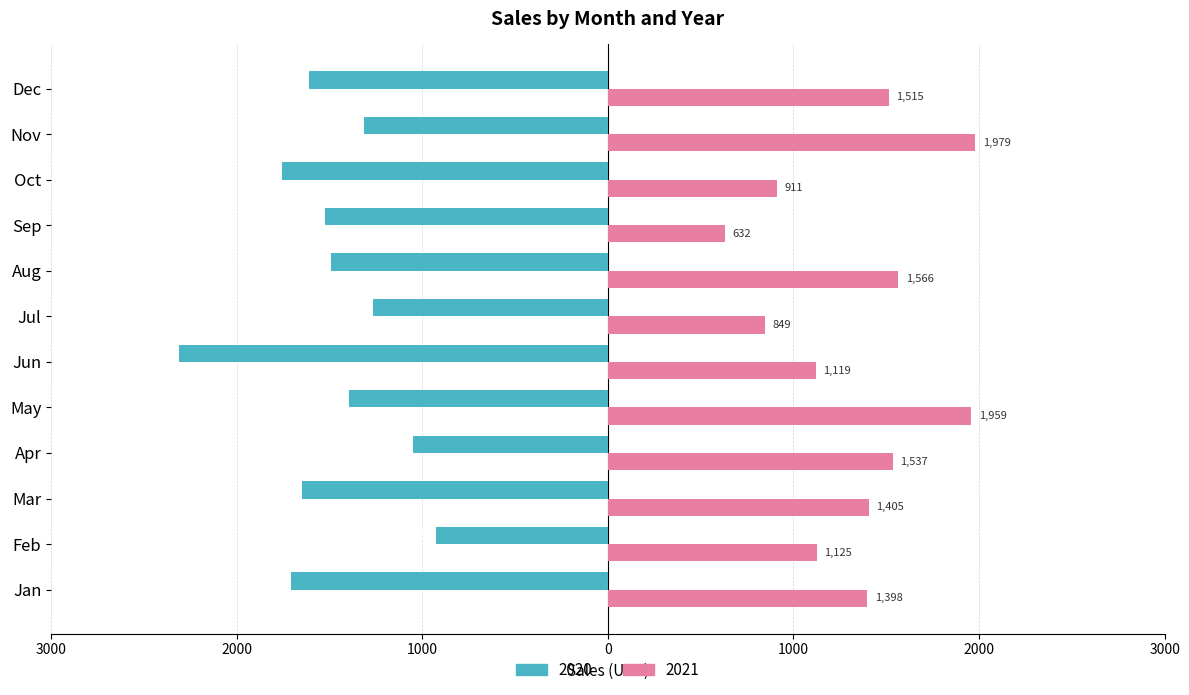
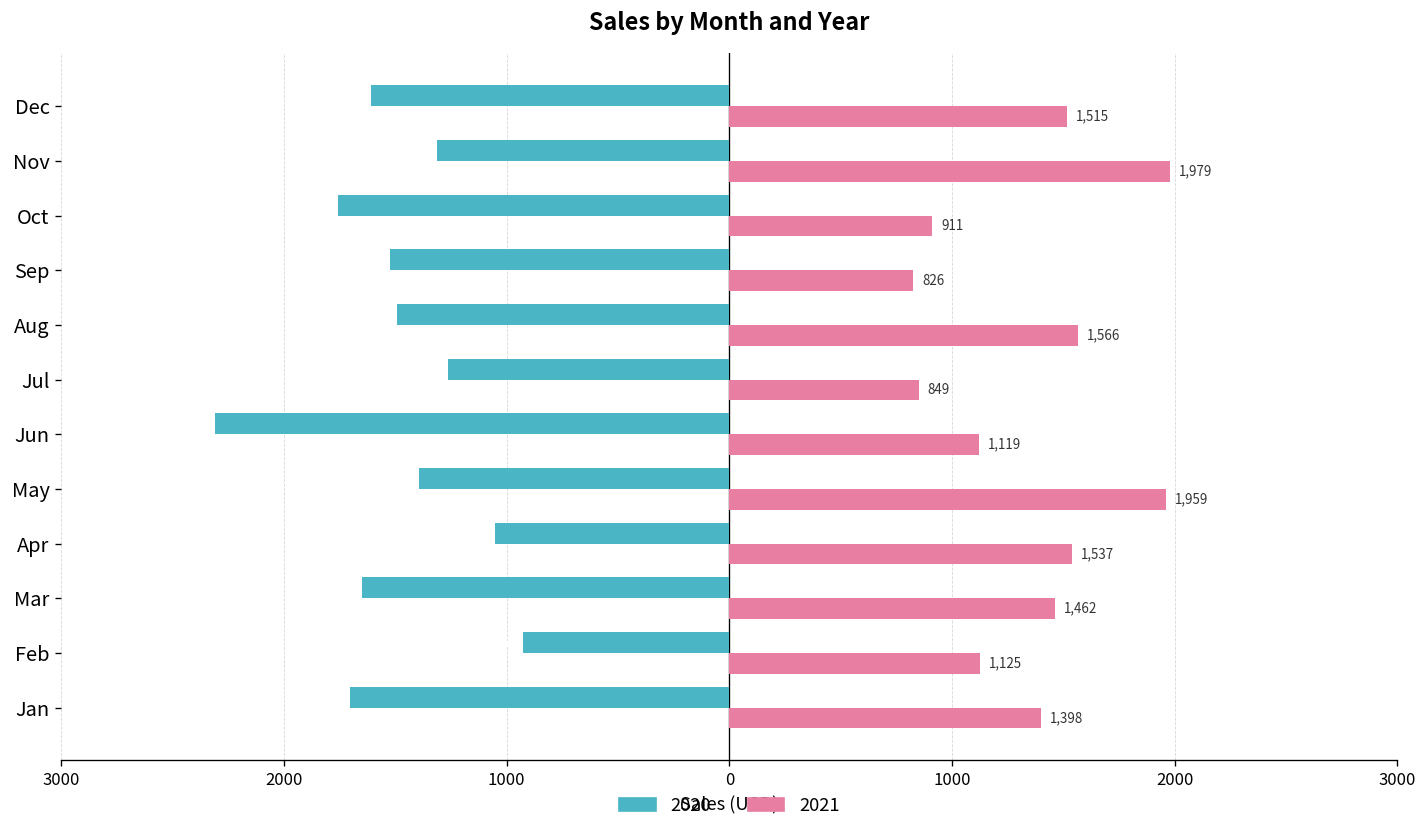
2021, Sep: 632 -> 826
2021, Mar: 1,405 -> 1,462
